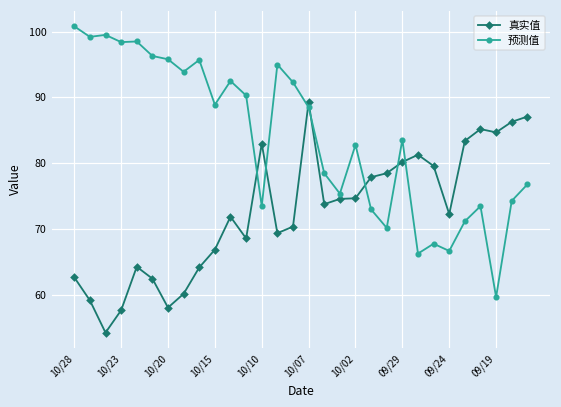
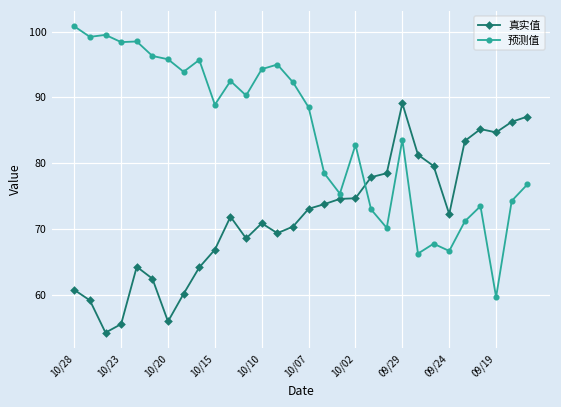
真实值, 10/28: 63 -> 61
真实值, 10/23: 58 -> 56
真实值, 10/20: 58 -> 56
真实值, 10/10: 83 -> 71
预测值, 10/10: 74 -> 94
真实值, 10/07: 89 -> 73
真实值, 09/29: 80 -> 89
